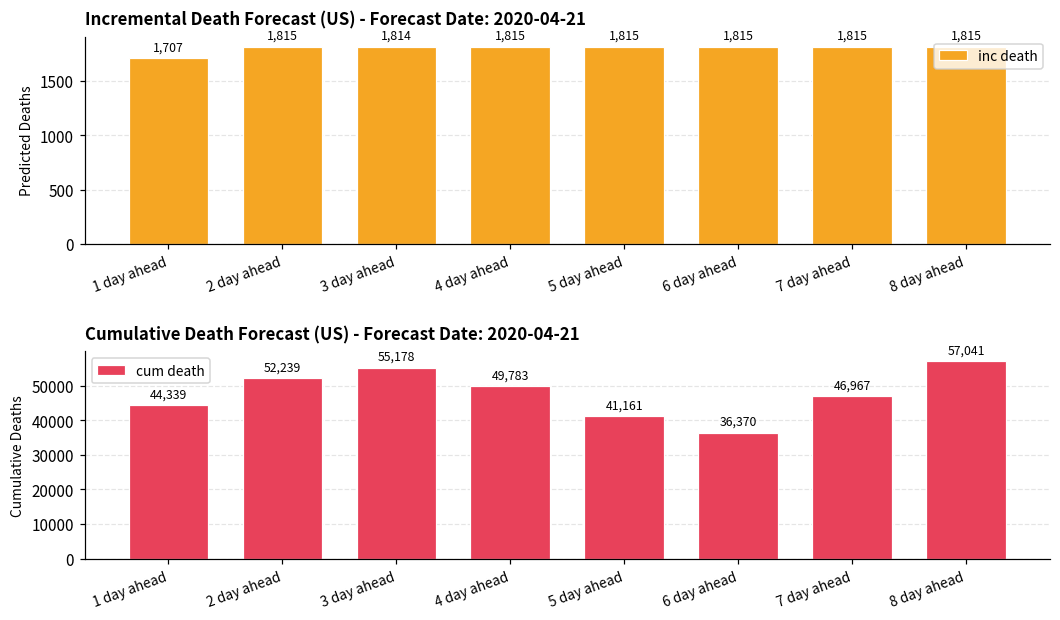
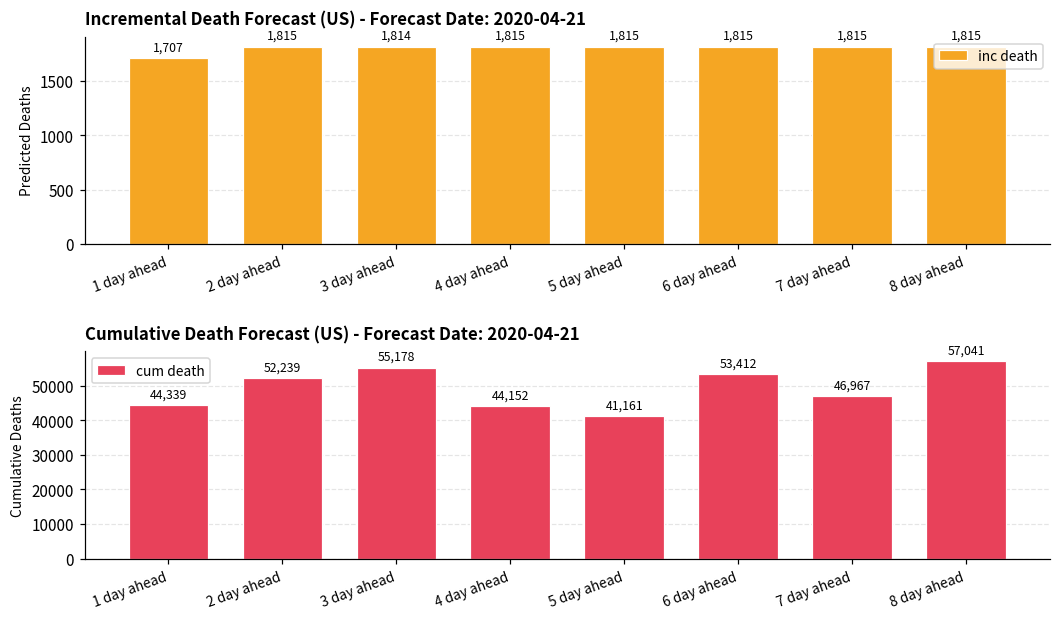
Cumulative Death Forecast (US) - Forecast Date: 2020-04-21, 4 day ahead: 49,783 -> 44,152
Cumulative Death Forecast (US) - Forecast Date: 2020-04-21, 6 day ahead: 36,370 -> 53,412
